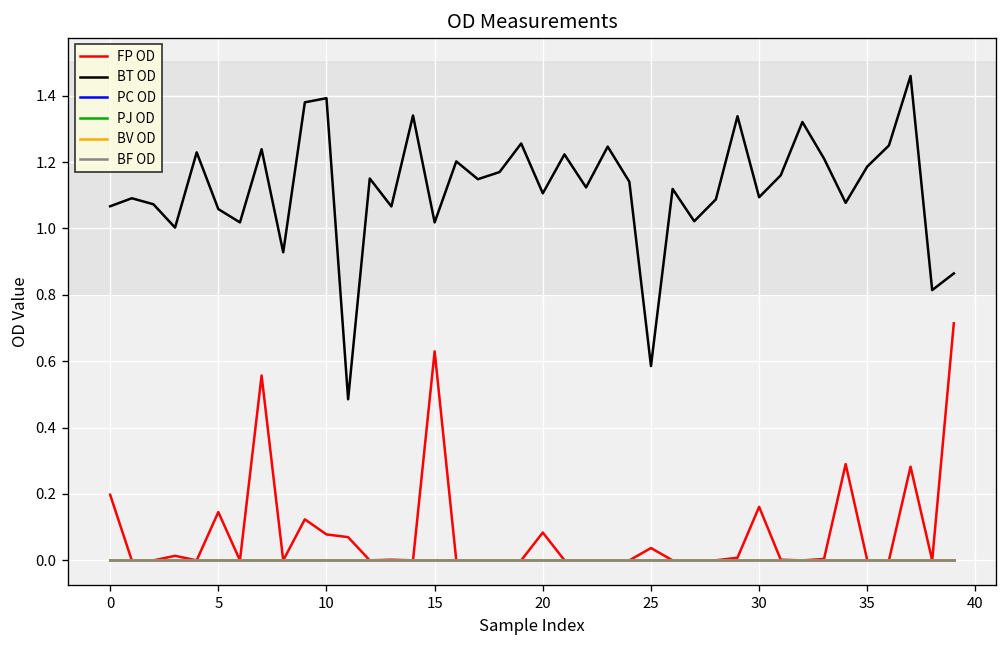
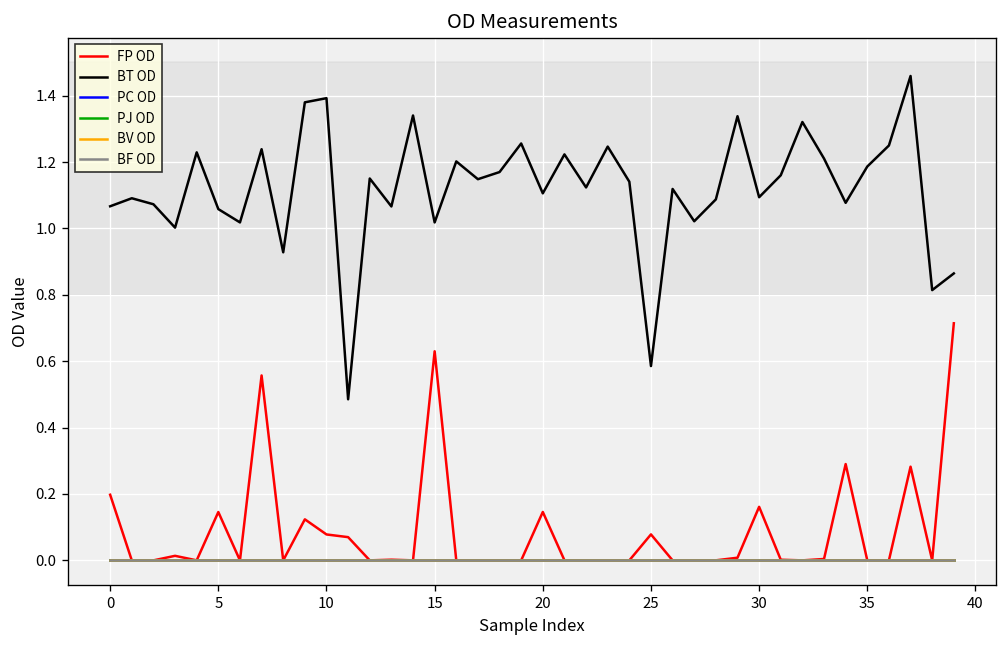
FP OD, 20: 0.08 -> 0.15
FP OD, 25: 0.04 -> 0.08
